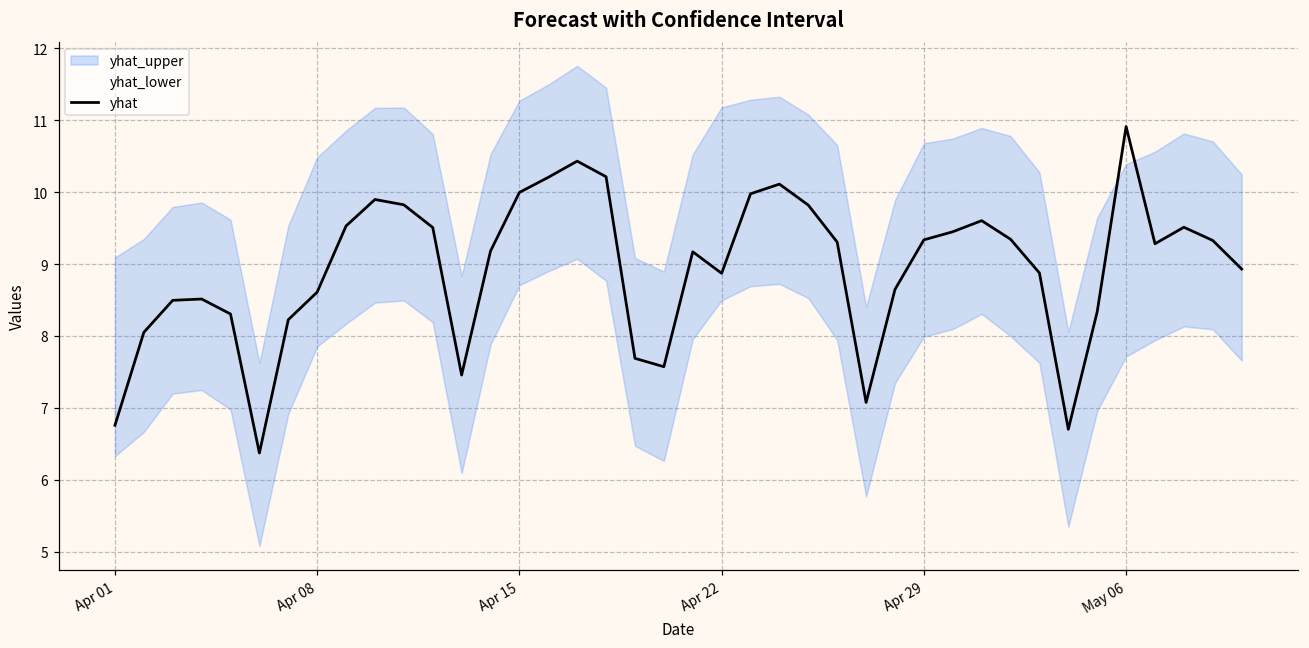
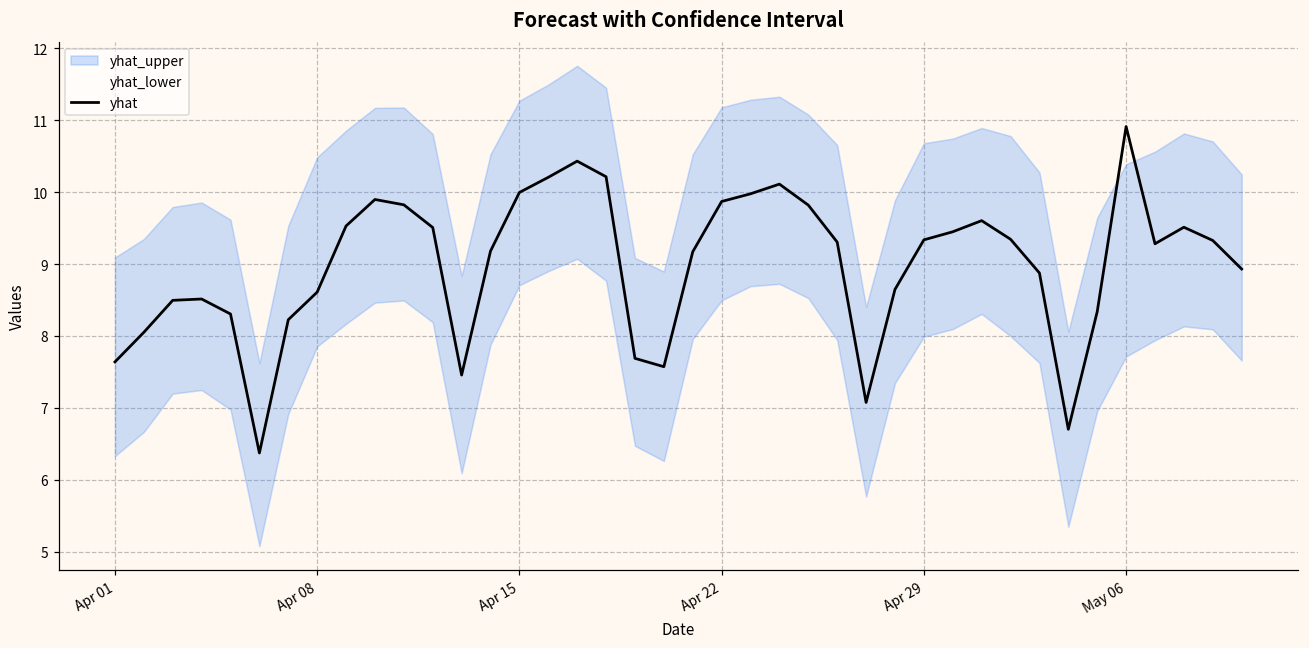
yhat, Apr 01: 6.8 -> 7.6
yhat, Apr 22: 8.9 -> 9.9
